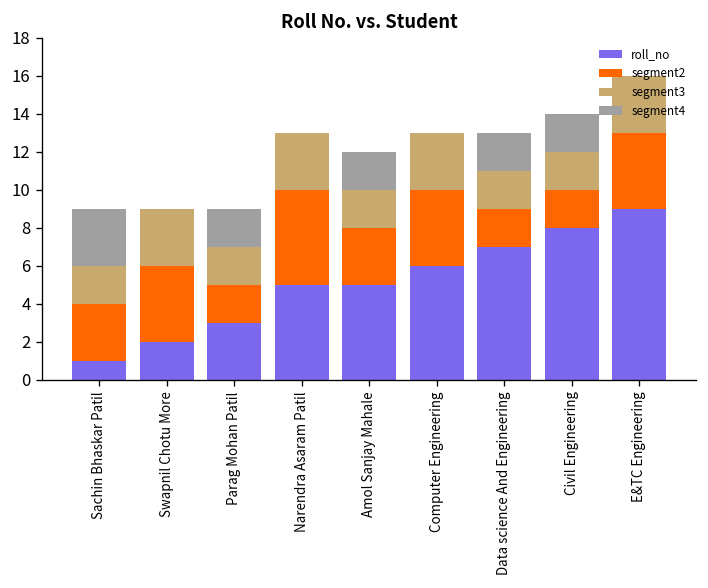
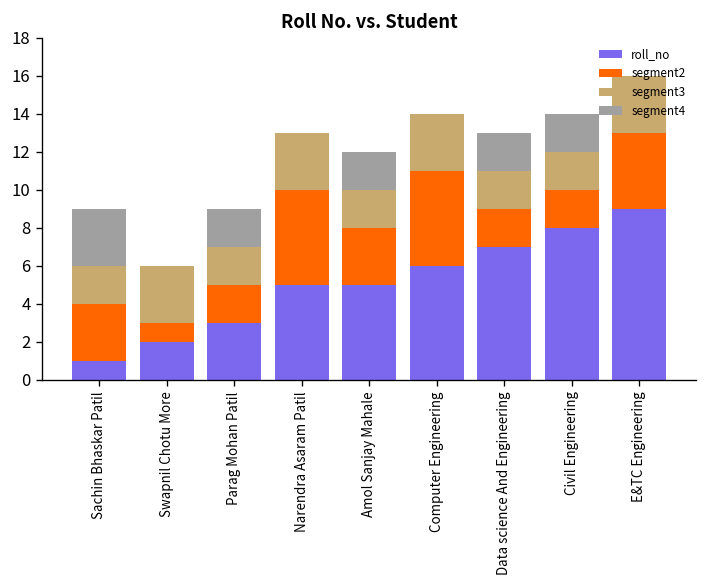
segment2, Swapnil Chotu More: 4 -> 1
segment2, Computer Engineering: 4 -> 5
